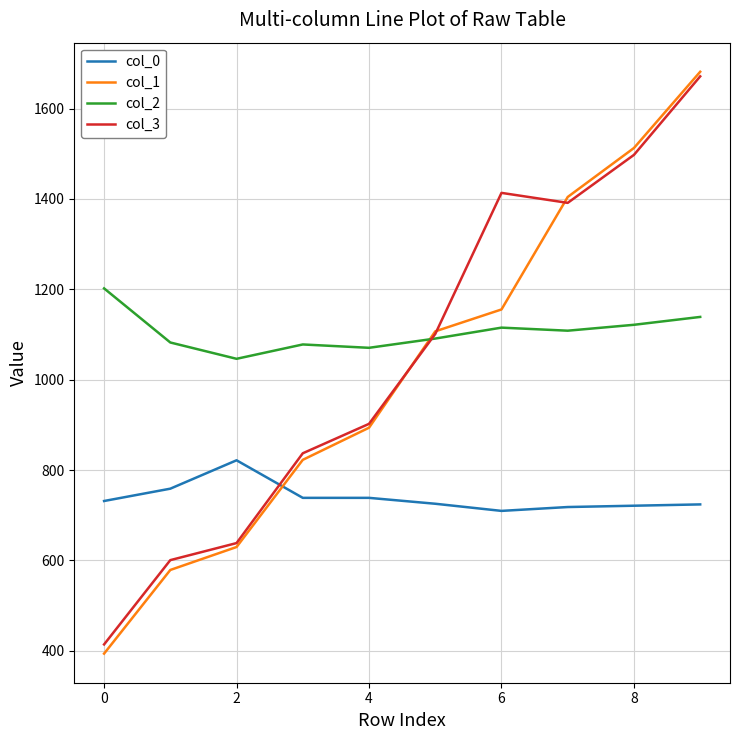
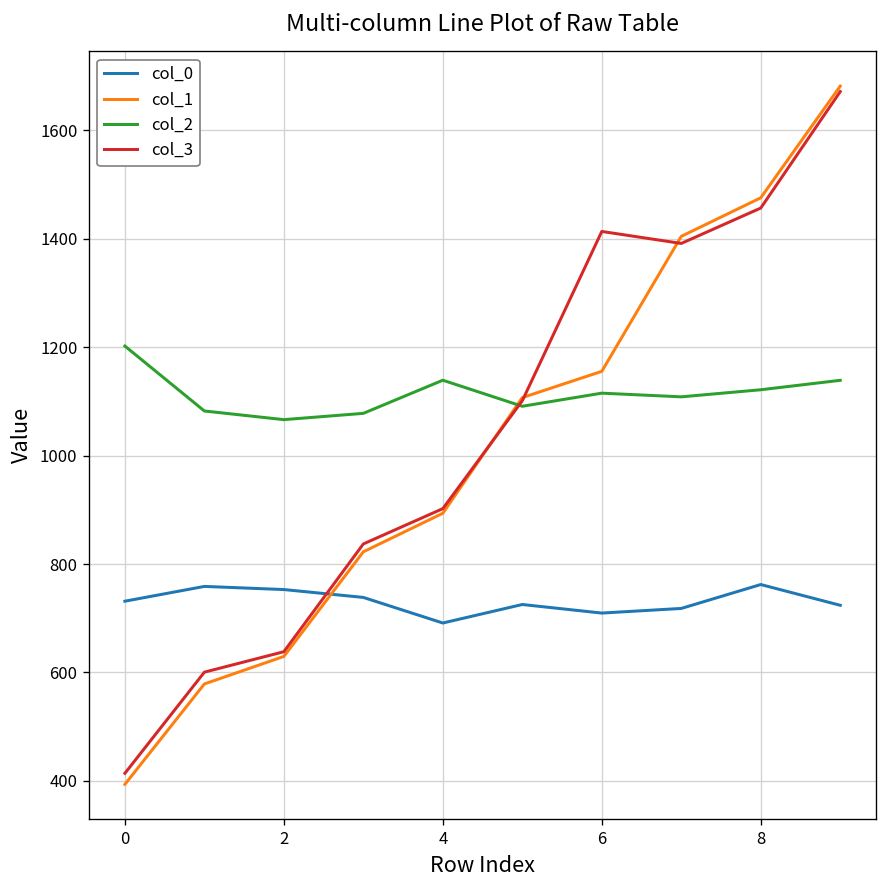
col_0, 2: 820 -> 750
col_2, 2: 1050 -> 1070
col_0, 4: 740 -> 690
col_2, 4: 1070 -> 1140
col_0, 8: 720 -> 760
col_1, 8: 1510 -> 1480
col_3, 8: 1500 -> 1460
